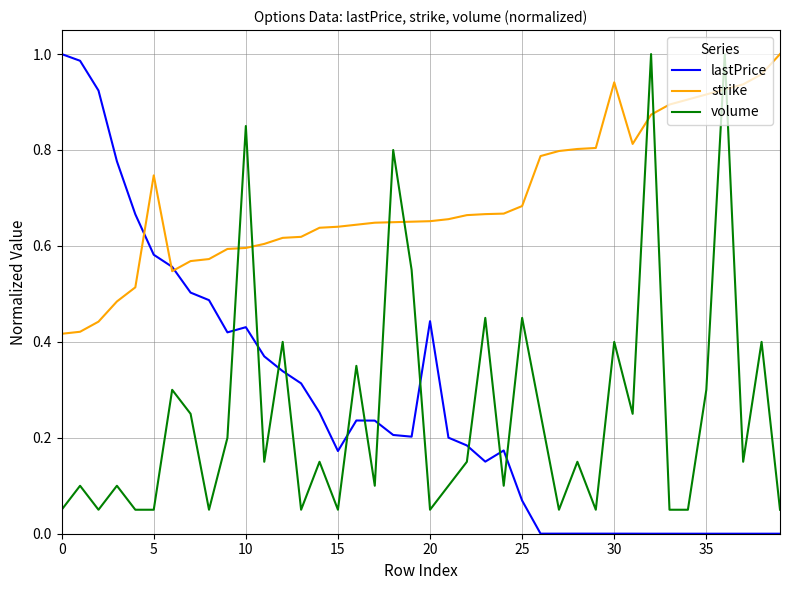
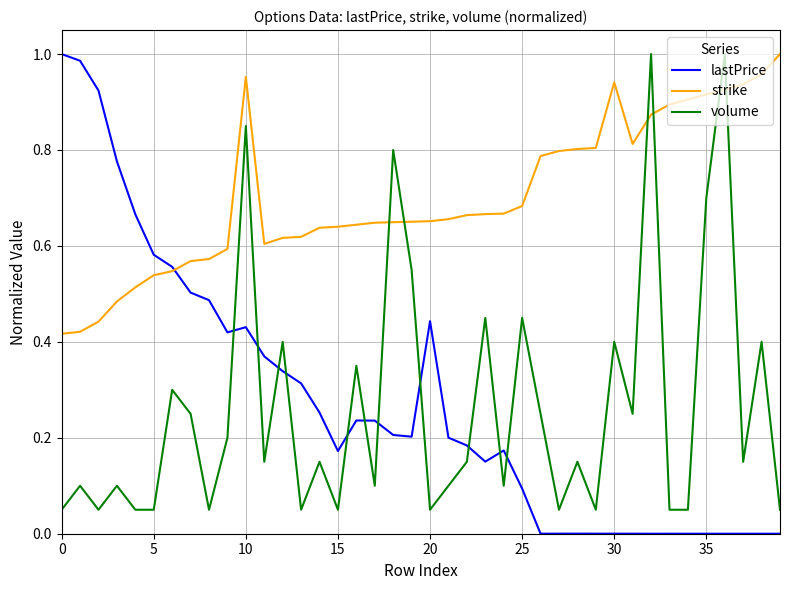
strike, 5: 0.75 -> 0.54
strike, 10: 0.60 -> 0.95
lastPrice, 25: 0.07 -> 0.09
volume, 35: 0.30 -> 0.70
